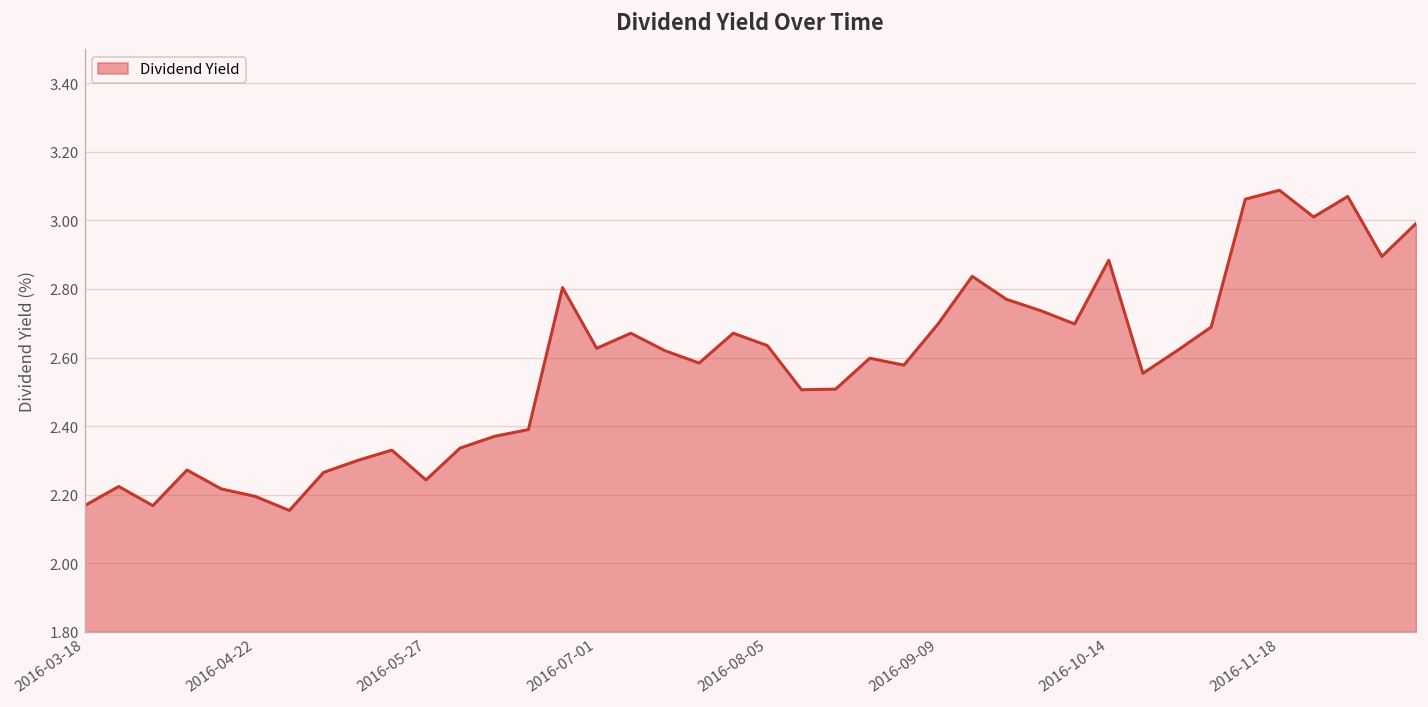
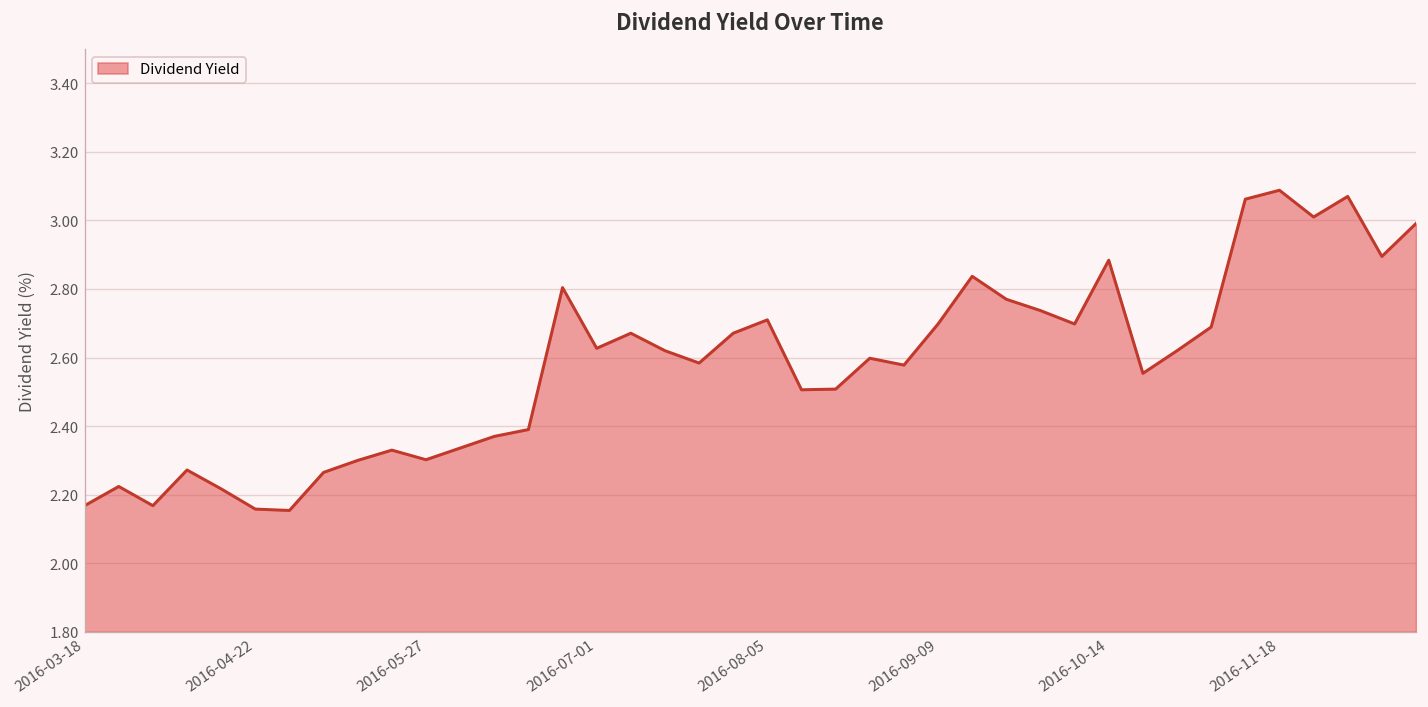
2016-04-22: 2.20 -> 2.16
2016-05-27: 2.24 -> 2.30
2016-08-05: 2.64 -> 2.71
